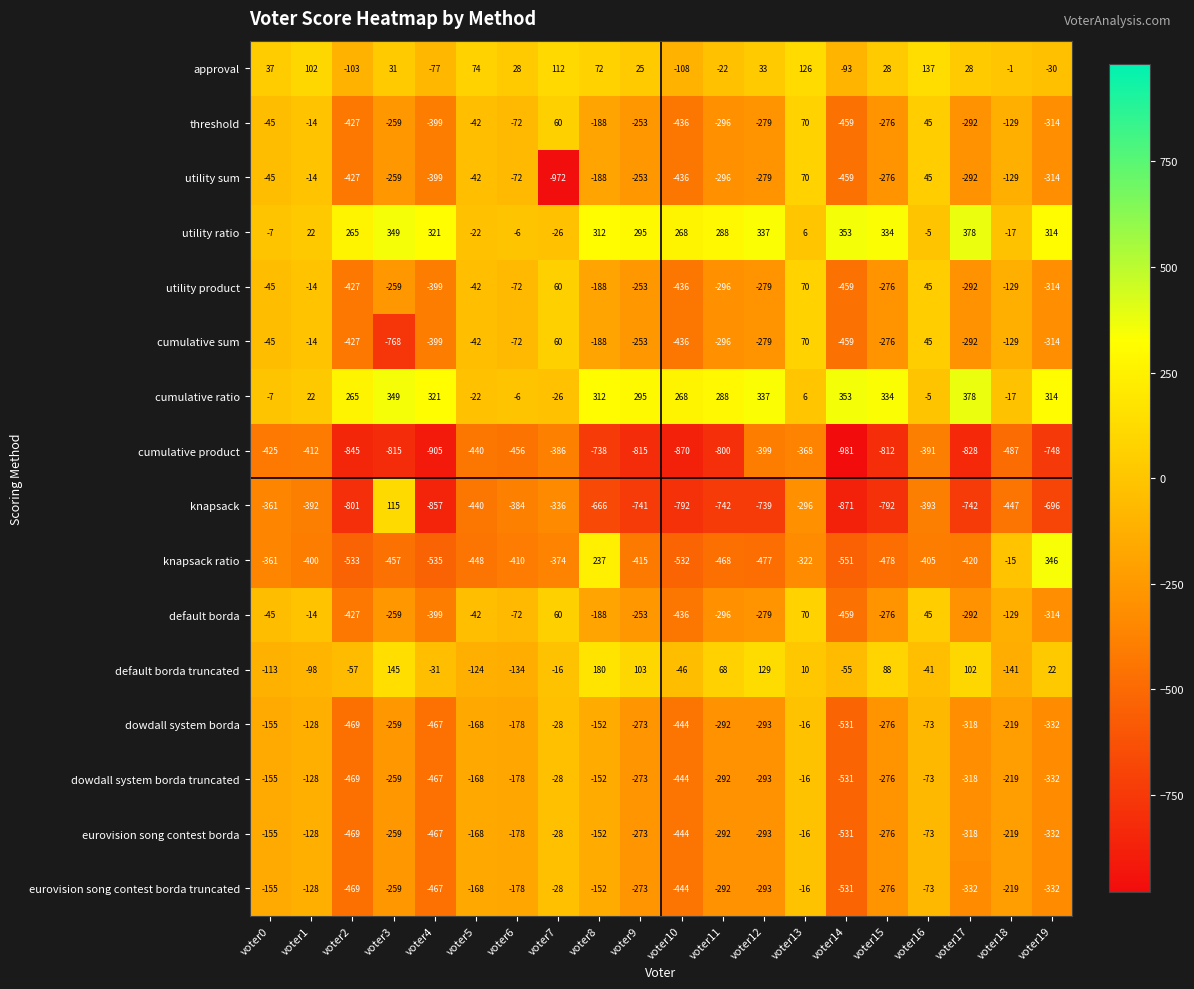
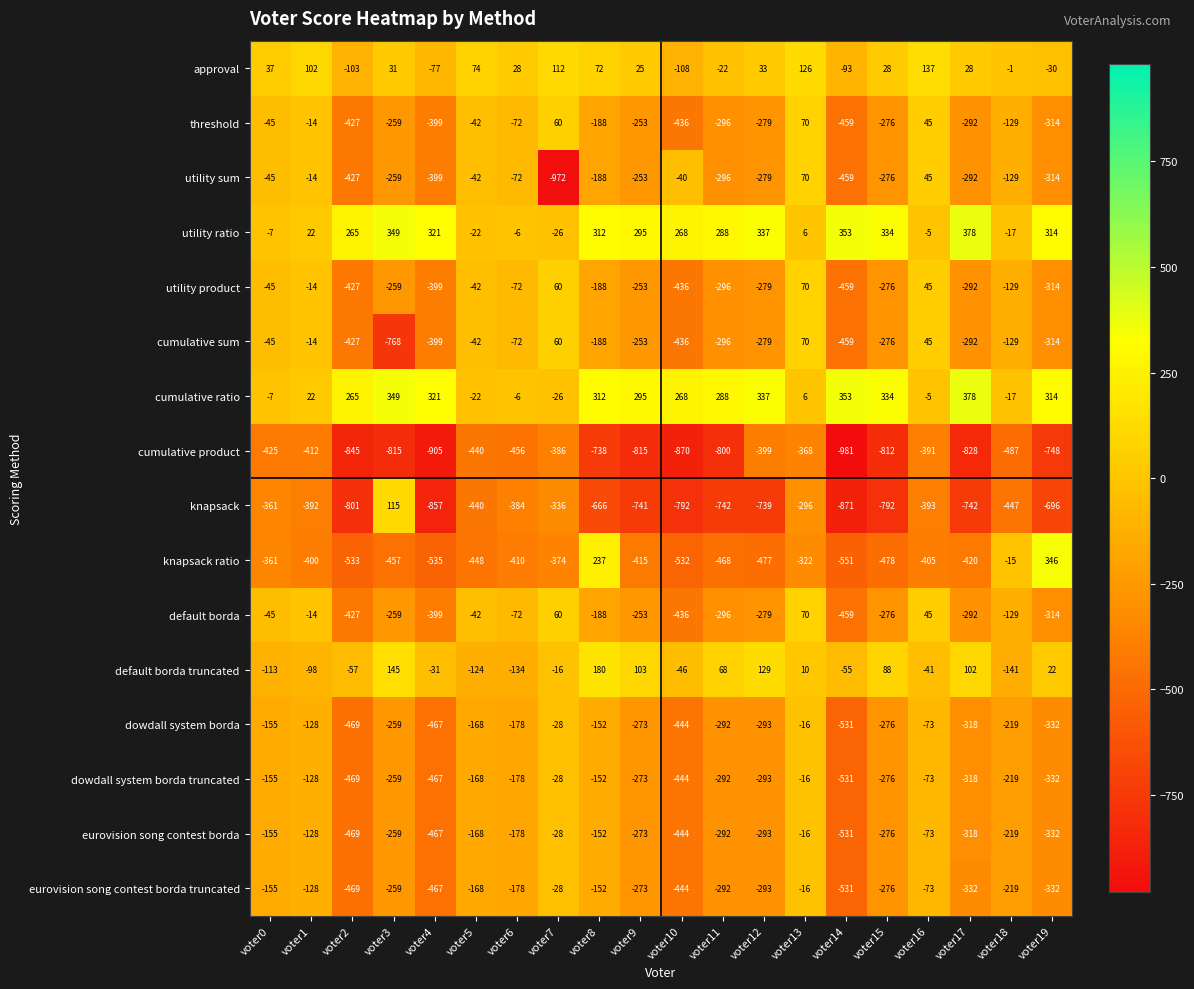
utility sum, voter10: -436 -> -40
